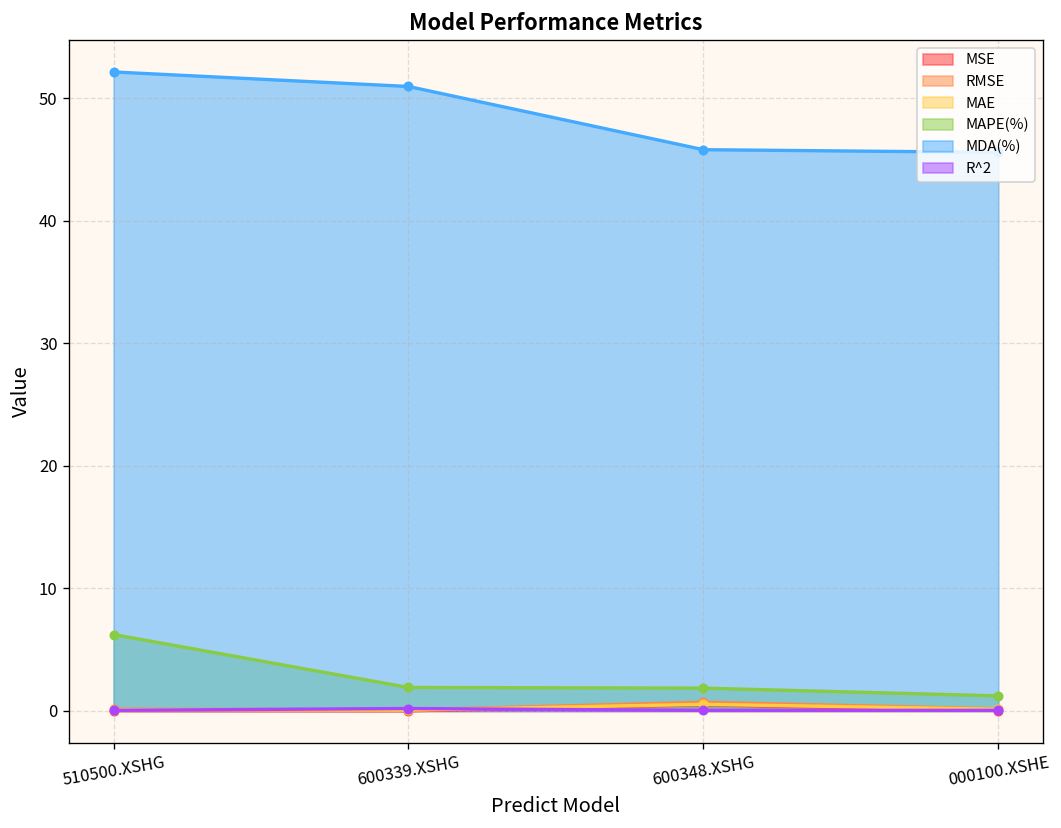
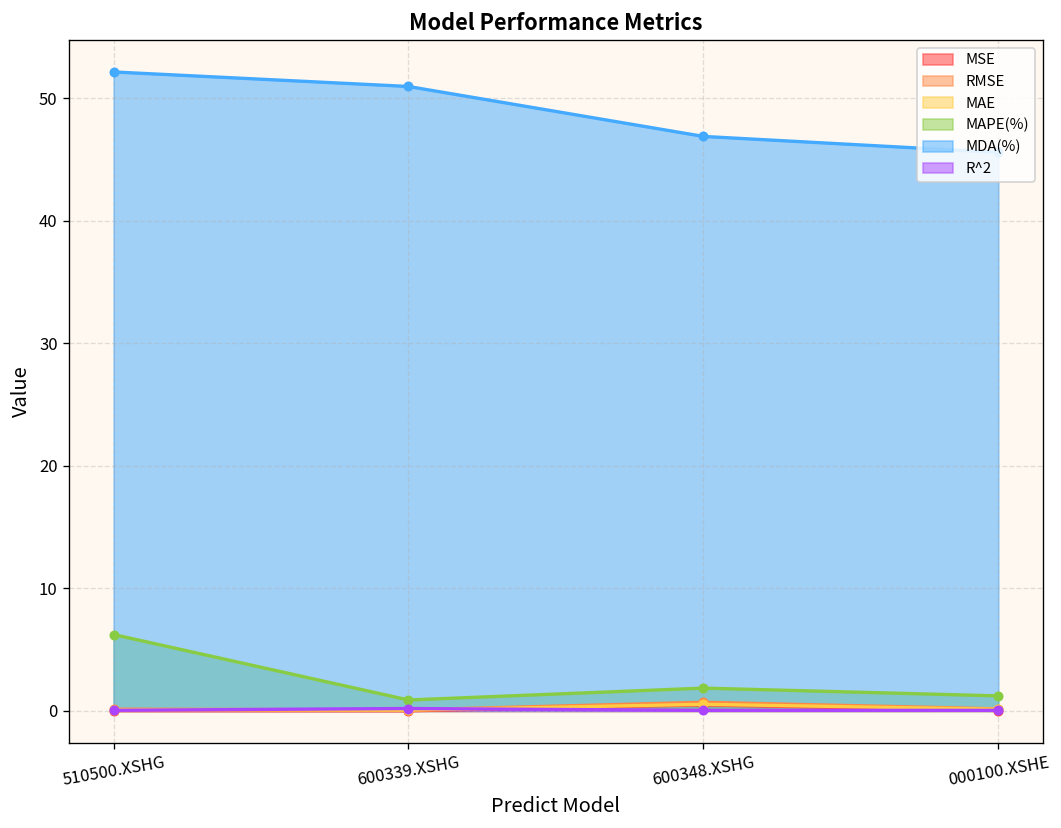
MAPE(%), 600339.XSHG: 1.9 -> 0.9
MDA(%), 600348.XSHG: 45.8 -> 46.9
